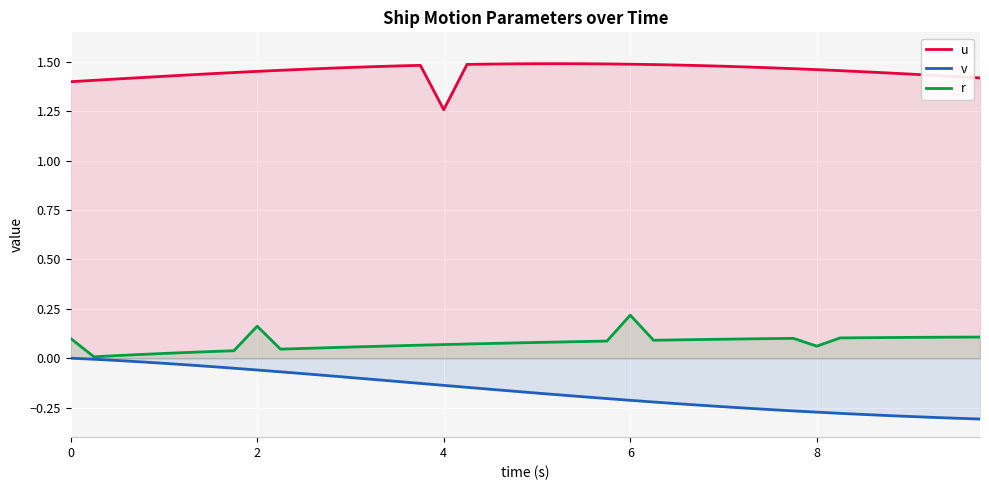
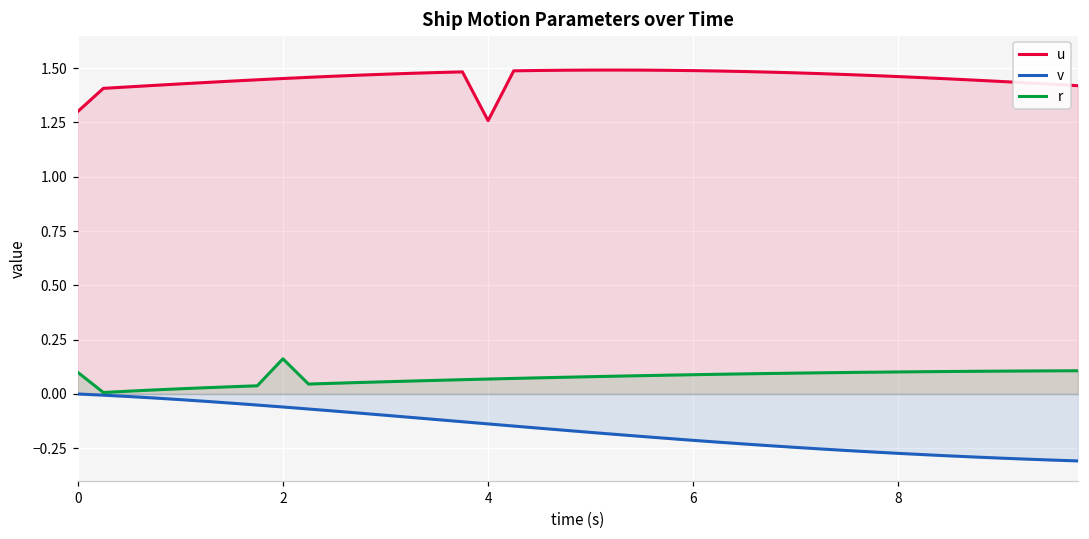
u, 0: 1.4 -> 1.3
r, 6: 0.22 -> 0.09
r, 8: 0.06 -> 0.10
